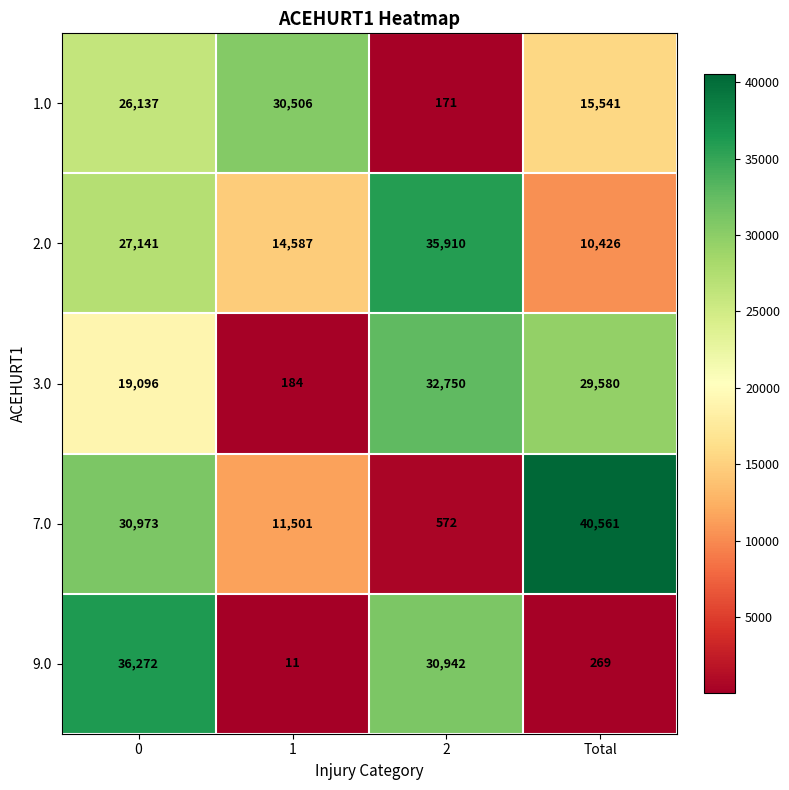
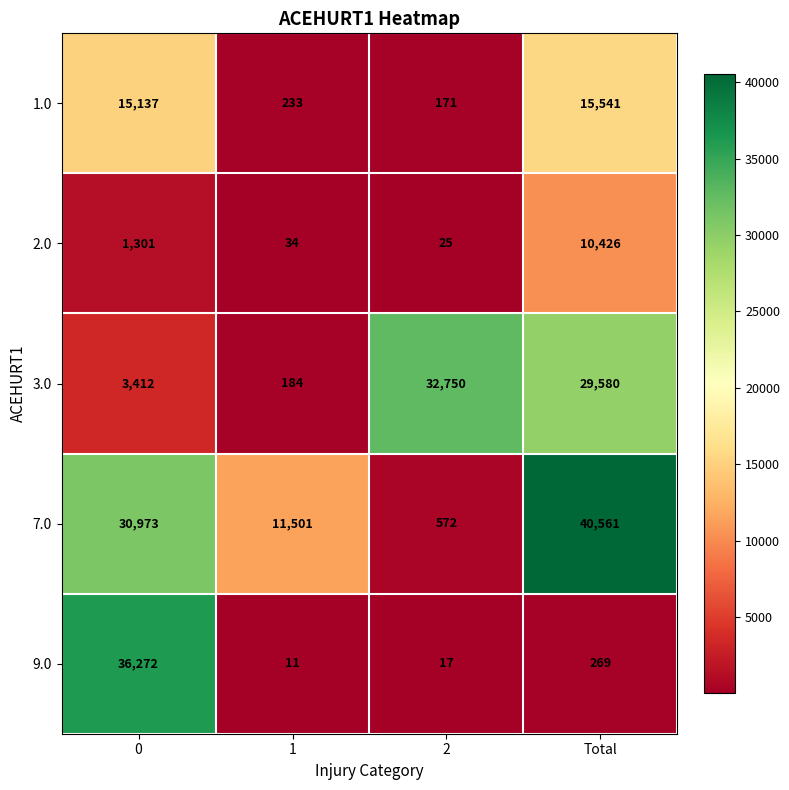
1.0, 0: 26,137 -> 15,137
1.0, 1: 30,506 -> 233
2.0, 0: 27,141 -> 1,301
2.0, 1: 14,587 -> 34
2.0, 2: 35,910 -> 25
3.0, 0: 19,096 -> 3,412
9.0, 2: 30,942 -> 17
